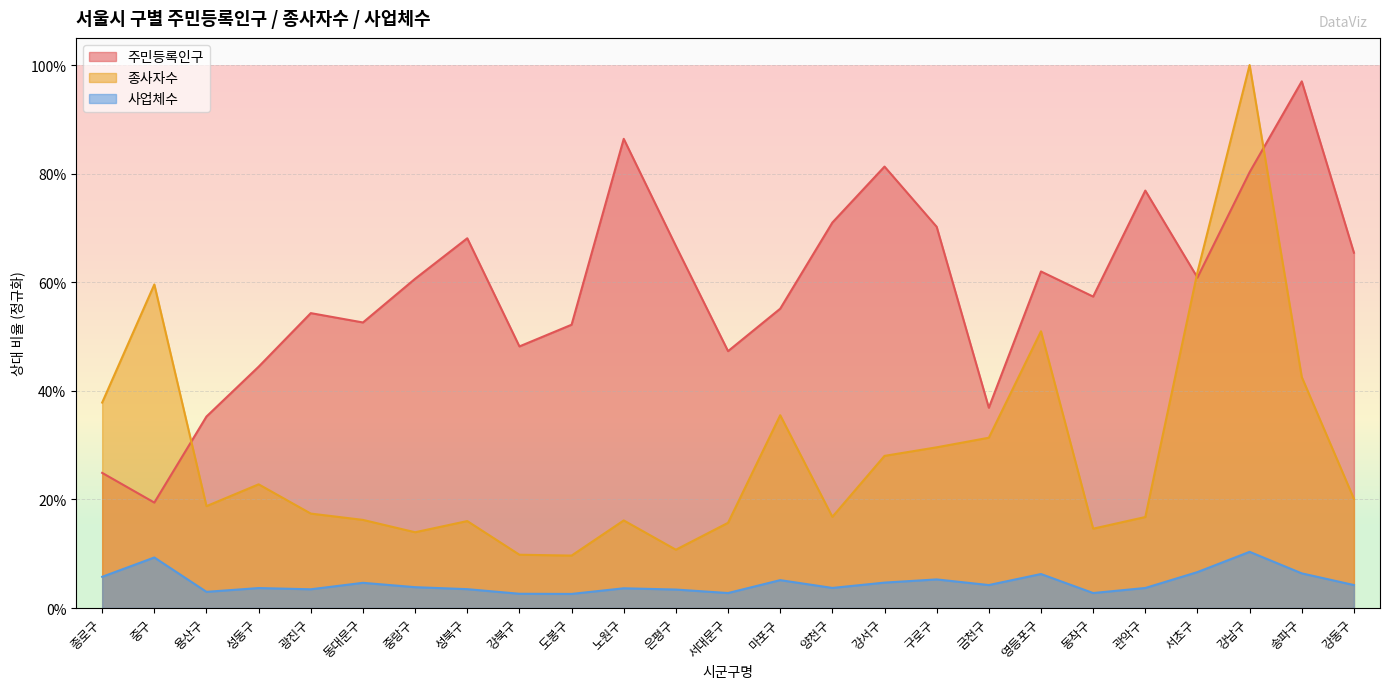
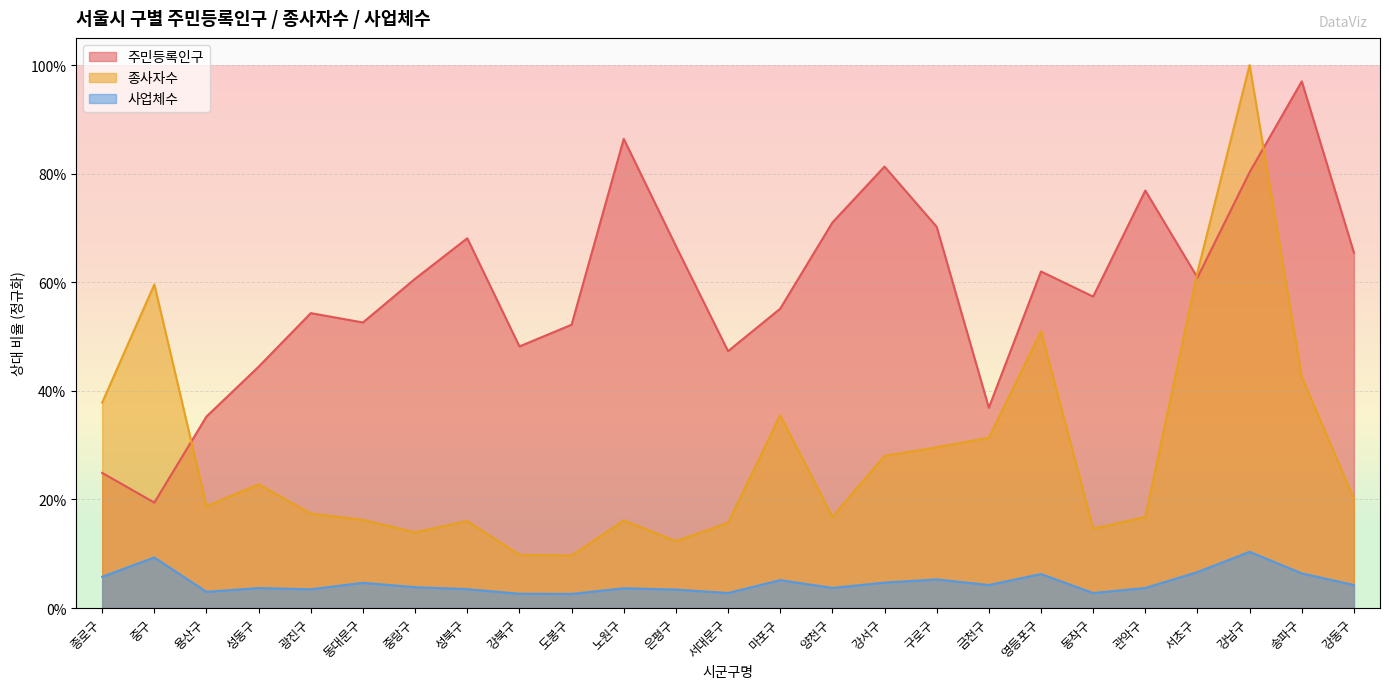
종사자수, 은평구: 11% -> 12%
